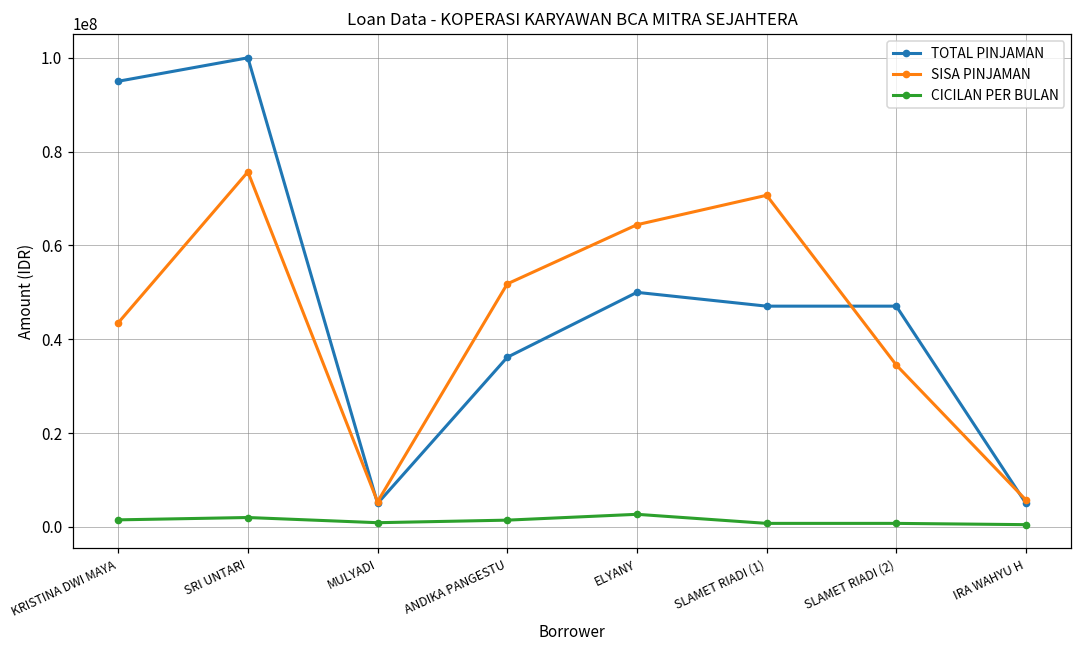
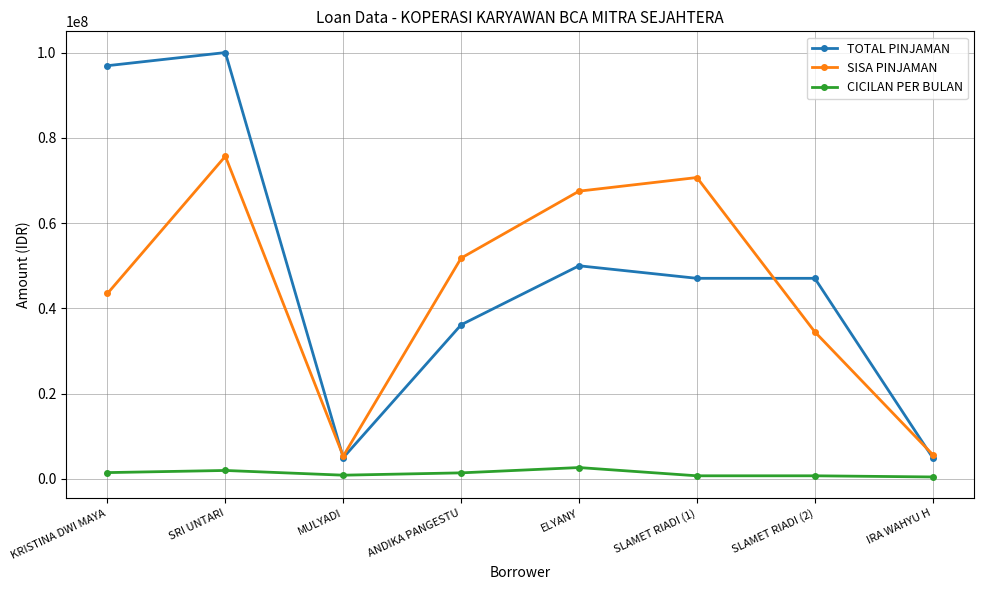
TOTAL PINJAMAN, KRISTINA DWI MAYA: 95000000 -> 97000000
SISA PINJAMAN, ELYANY: 64000000 -> 67000000
